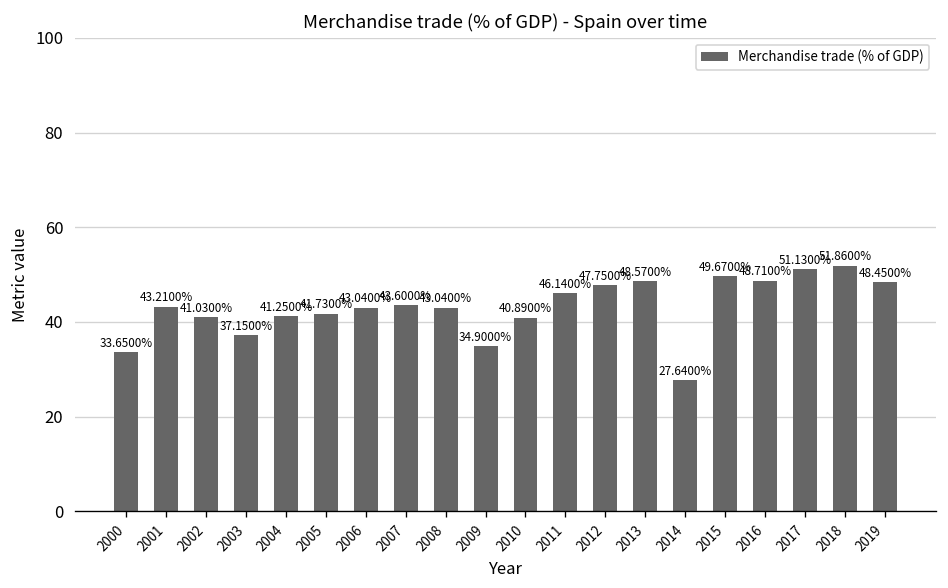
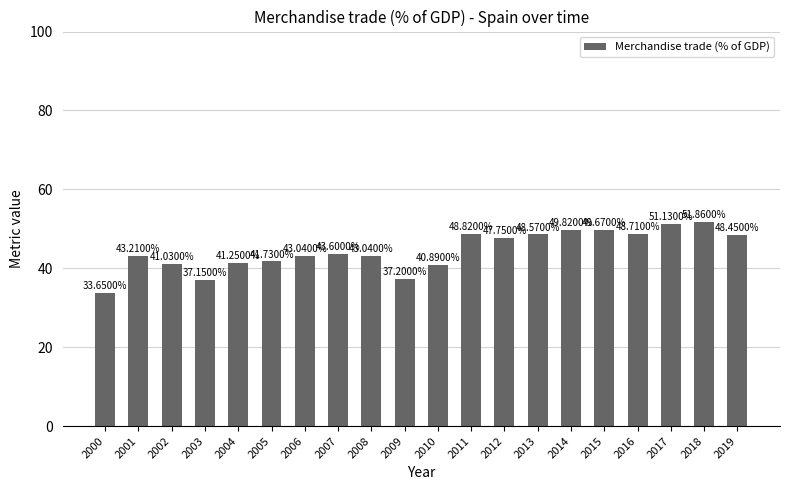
2009: 34.9000% -> 37.2000%
2011: 46.1400% -> 48.8200%
2014: 27.6400% -> 49.8200%
